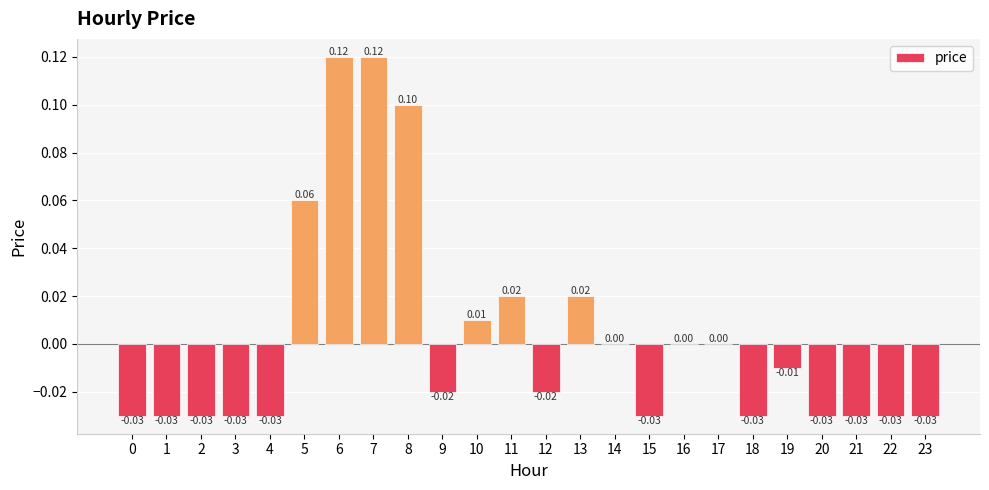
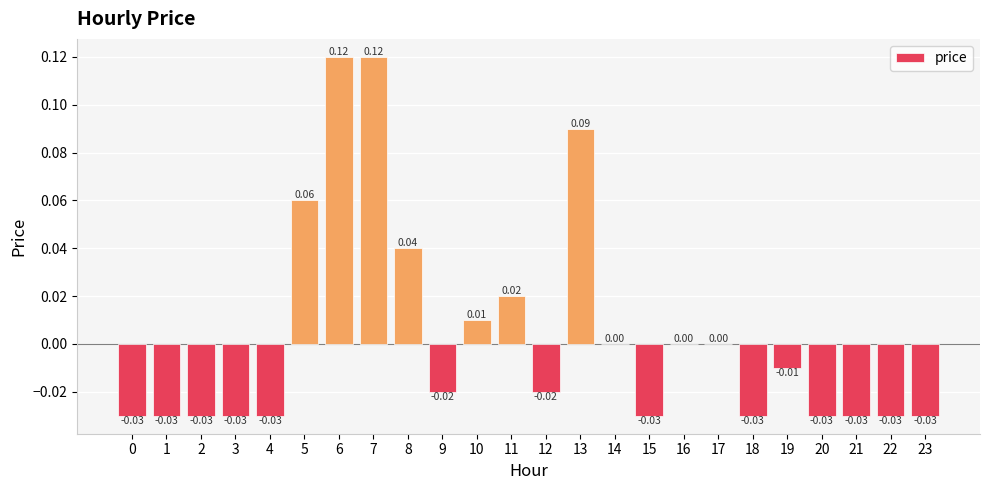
8: 0.10 -> 0.04
13: 0.02 -> 0.09
